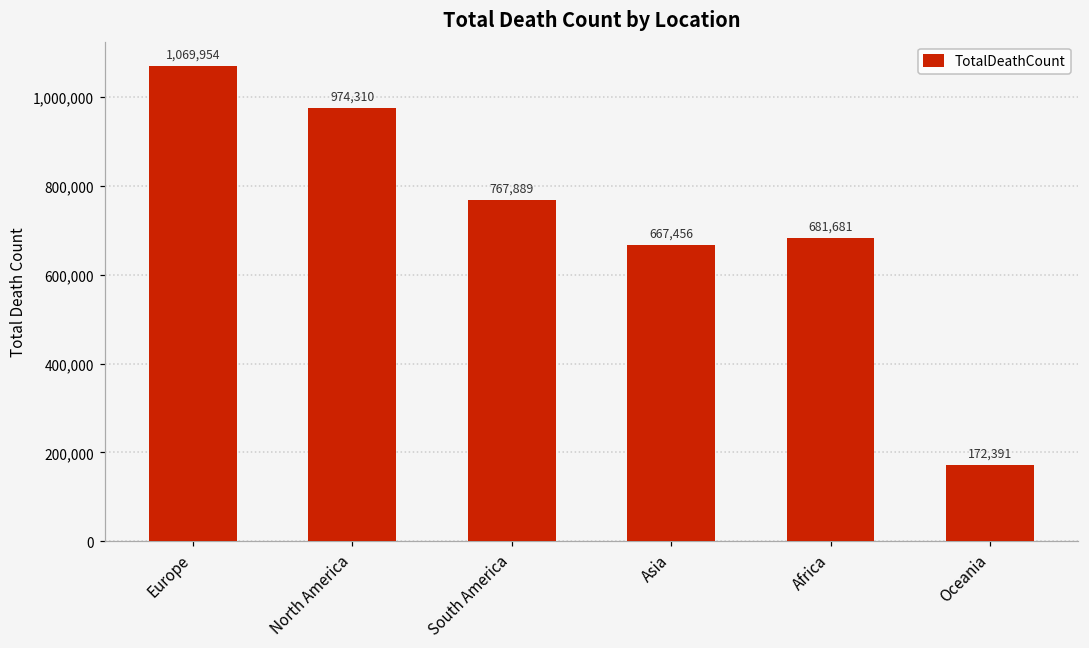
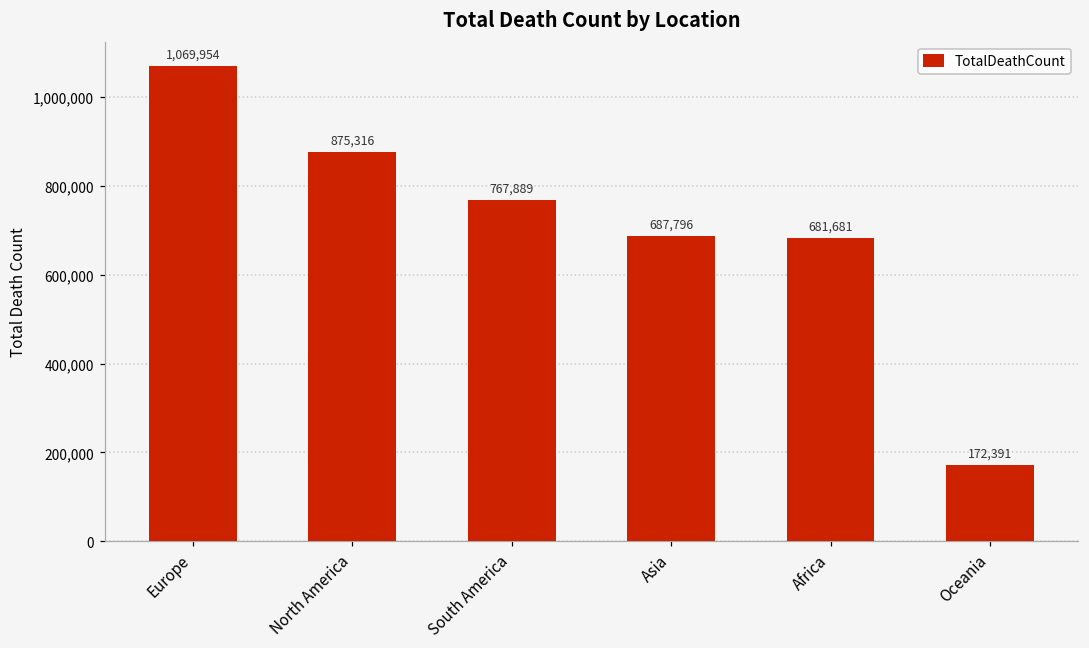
North America: 974,310 -> 875,316
Asia: 667,456 -> 687,796
